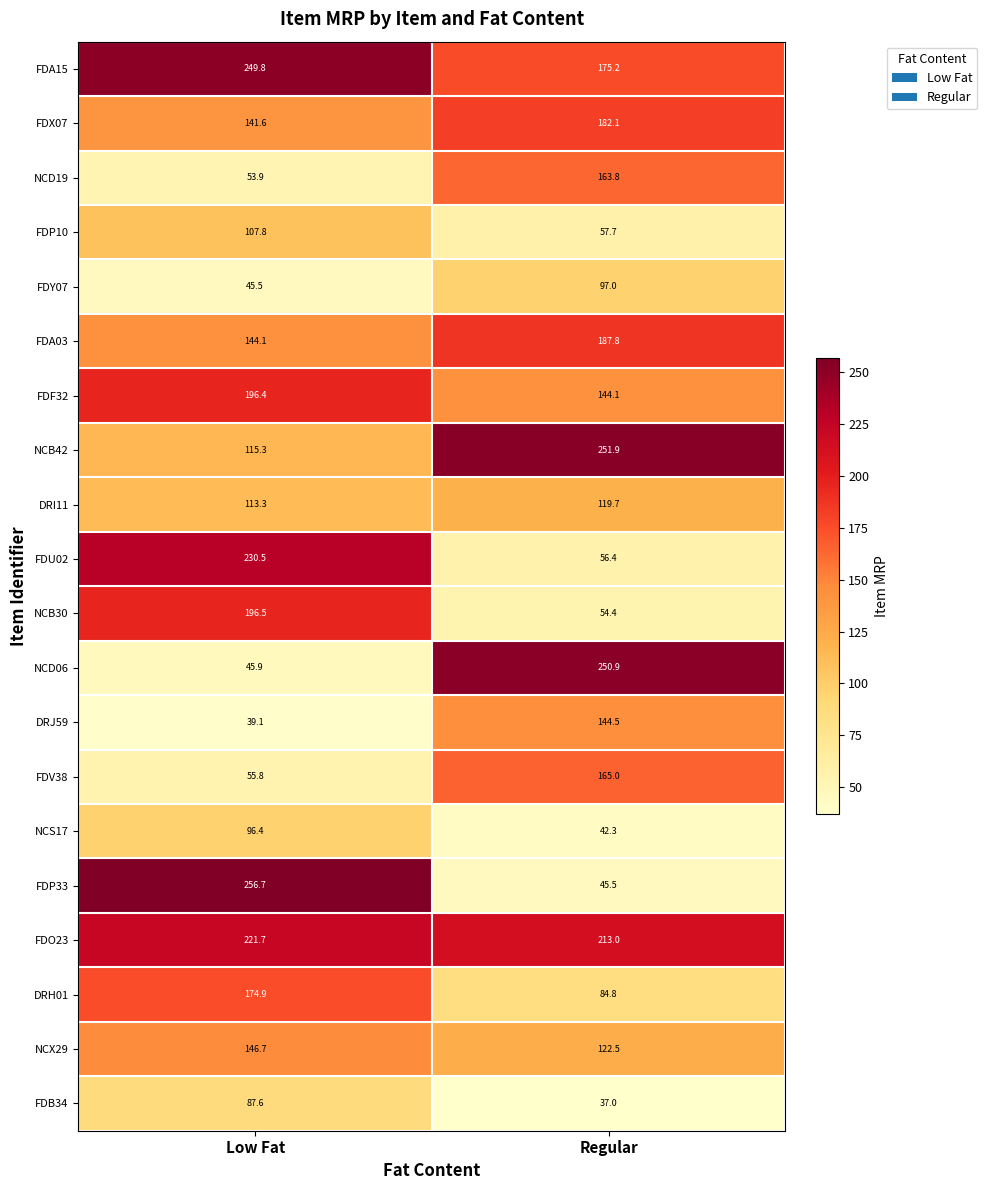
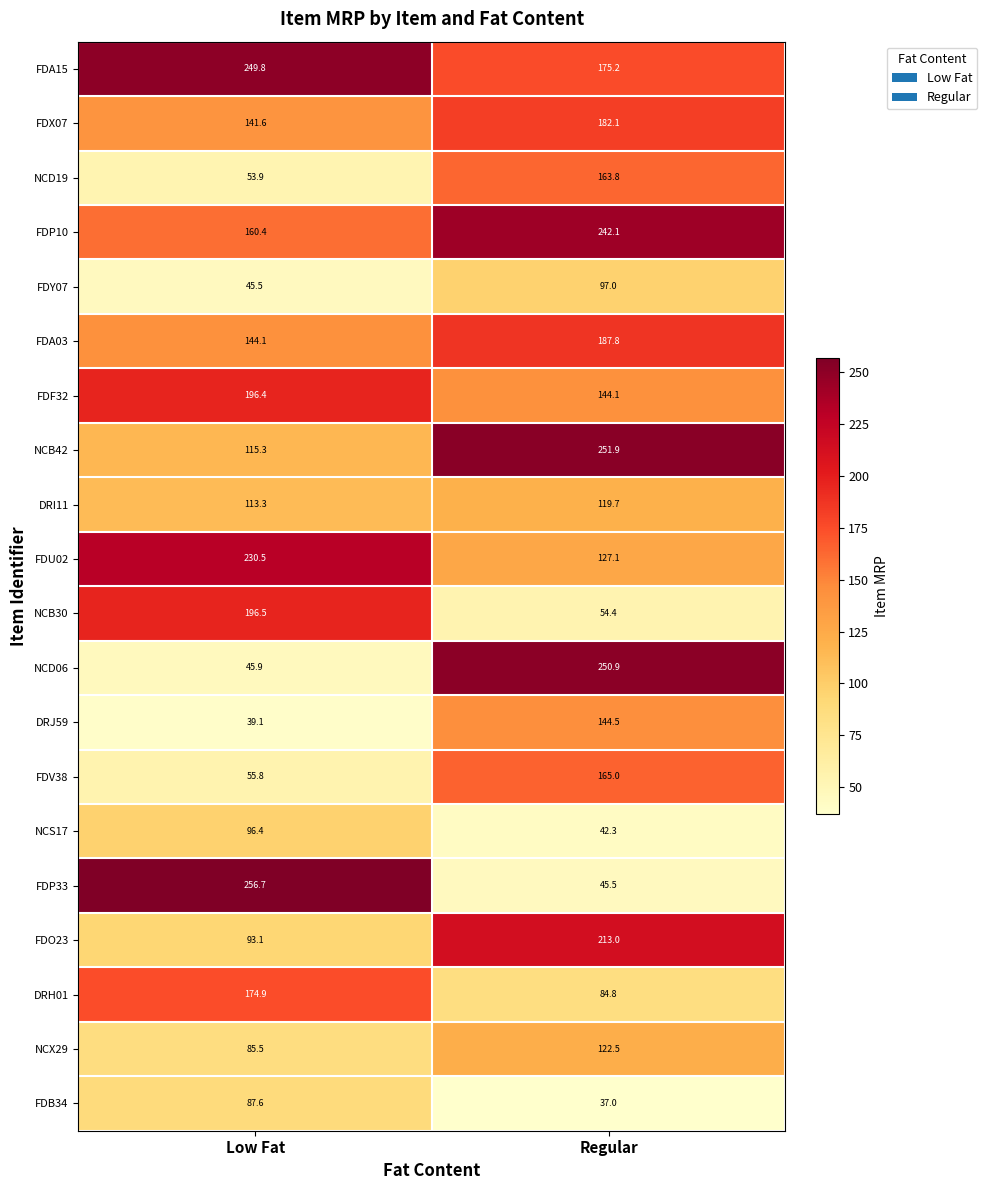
FDP10, Low Fat: 107.8 -> 160.4
FDP10, Regular: 57.7 -> 242.1
FDU02, Regular: 56.4 -> 127.1
FDO23, Low Fat: 221.7 -> 93.1
NCX29, Low Fat: 146.7 -> 85.5
